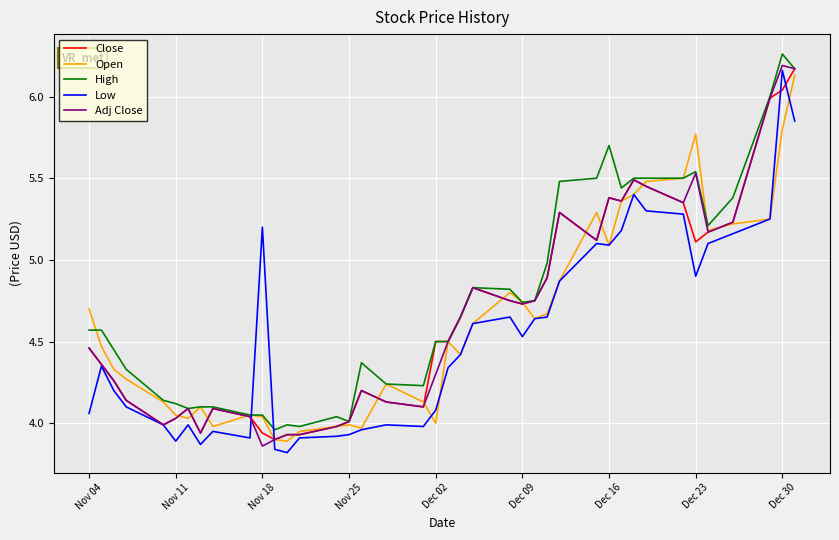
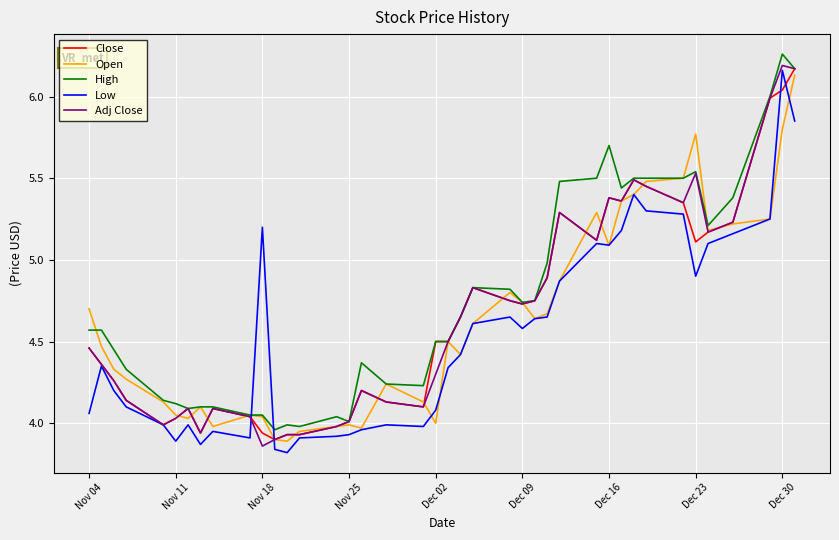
Low, Dec 09: 4.53 -> 4.58
